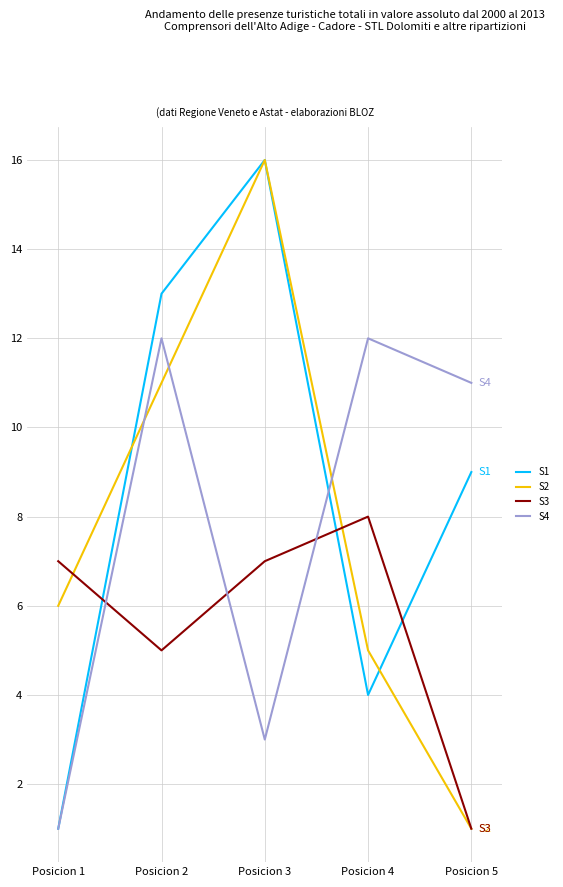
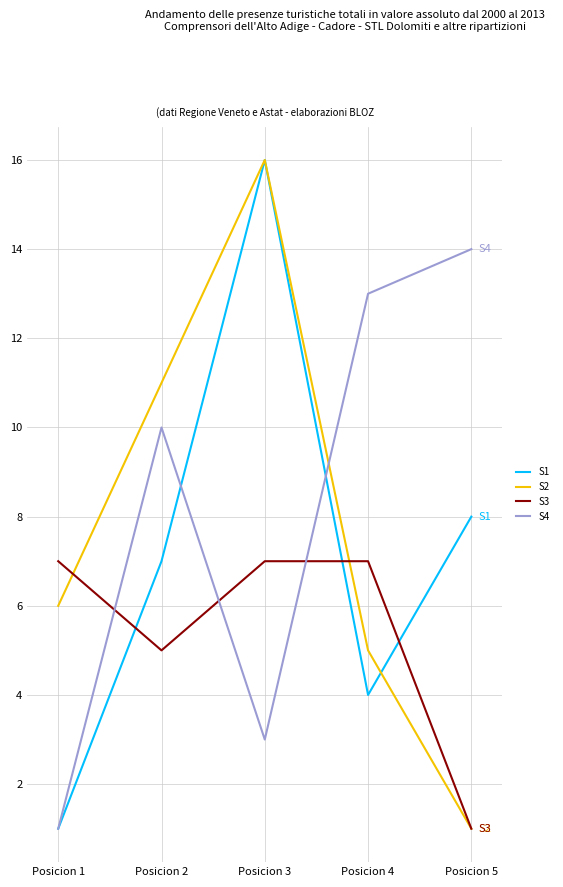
S1, Posicion 2: 13 -> 7
S4, Posicion 2: 12 -> 10
S3, Posicion 4: 8 -> 7
S4, Posicion 4: 12 -> 13
S1, Posicion 5: 9 -> 8
S4, Posicion 5: 11 -> 14
